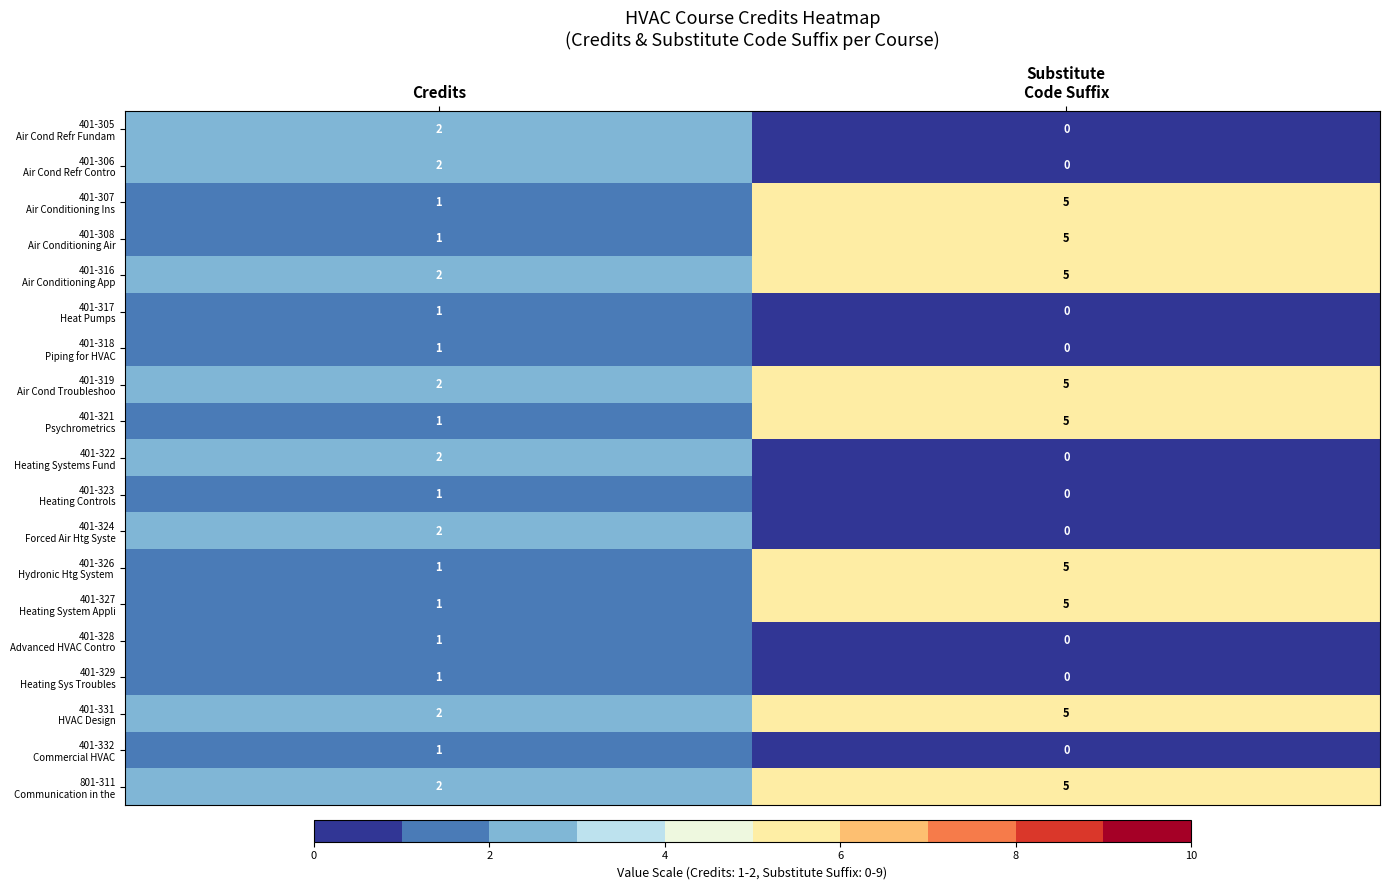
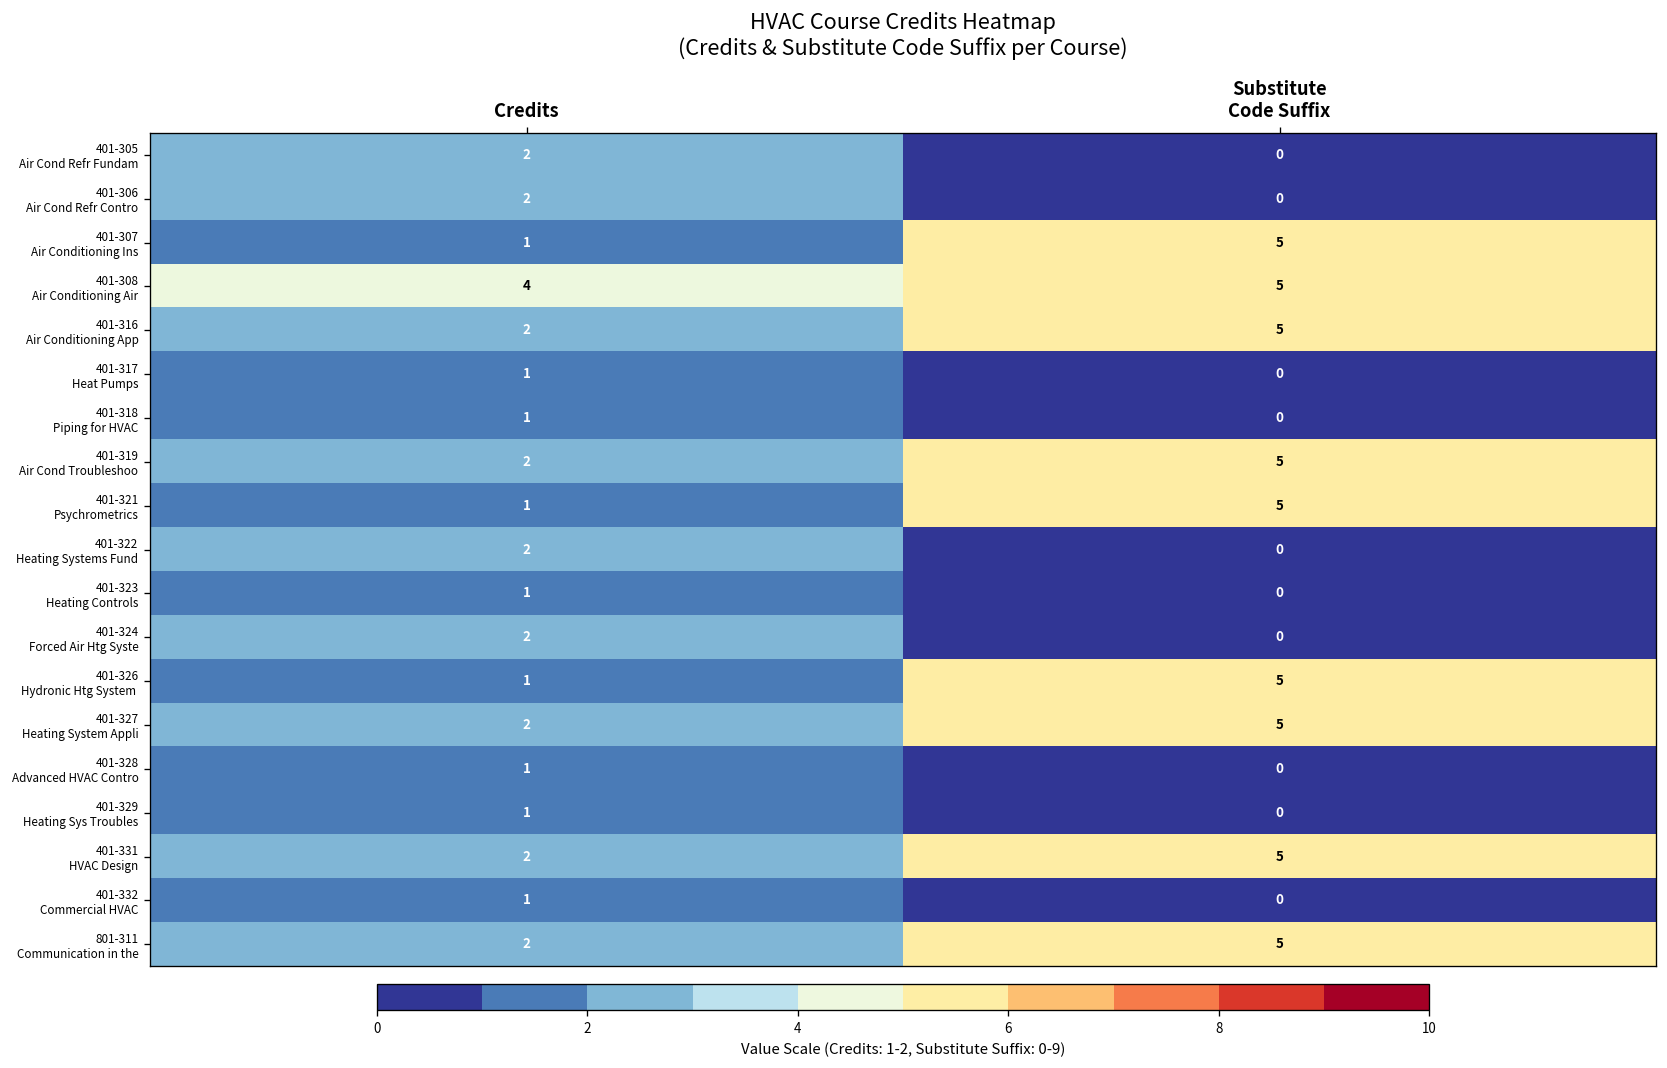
401-308 Air Conditioning Air, Credits: 1 -> 4
401-327 Heating System Appli, Credits: 1 -> 2
